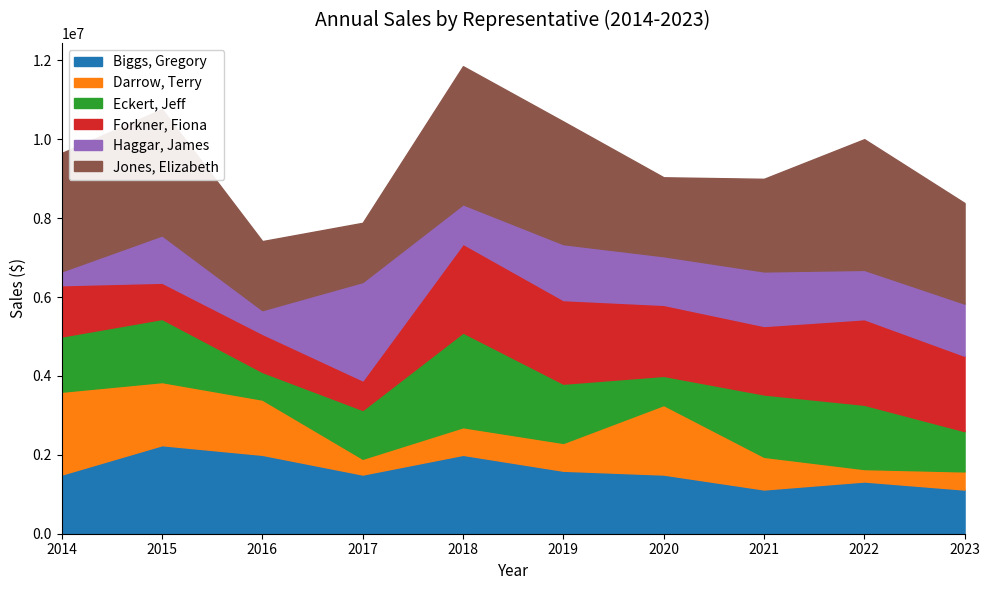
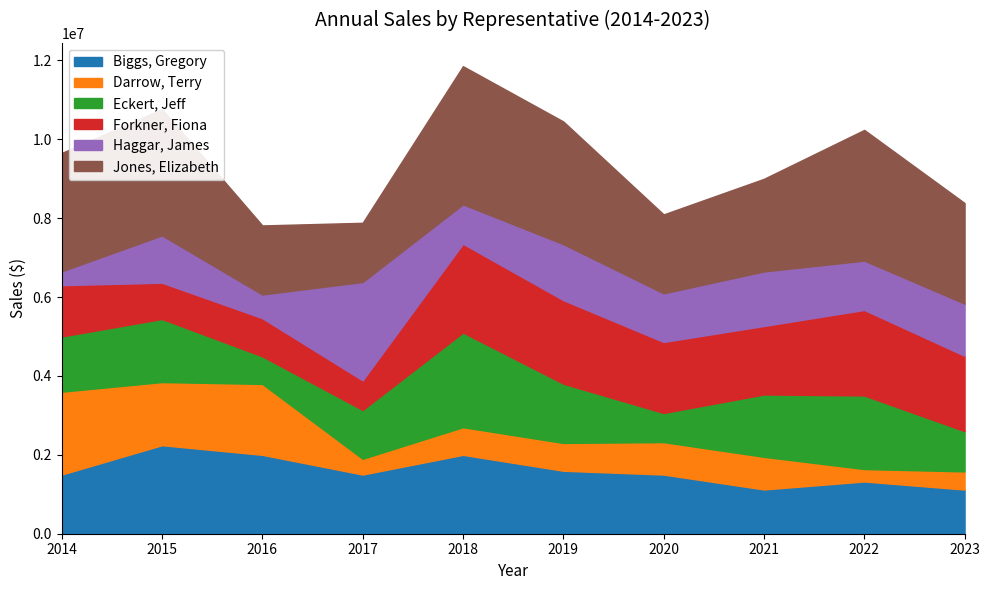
Darrow, Terry, 2016: 1400000 -> 1800000
Darrow, Terry, 2020: 1800000 -> 800000
Eckert, Jeff, 2022: 1600000 -> 1900000
